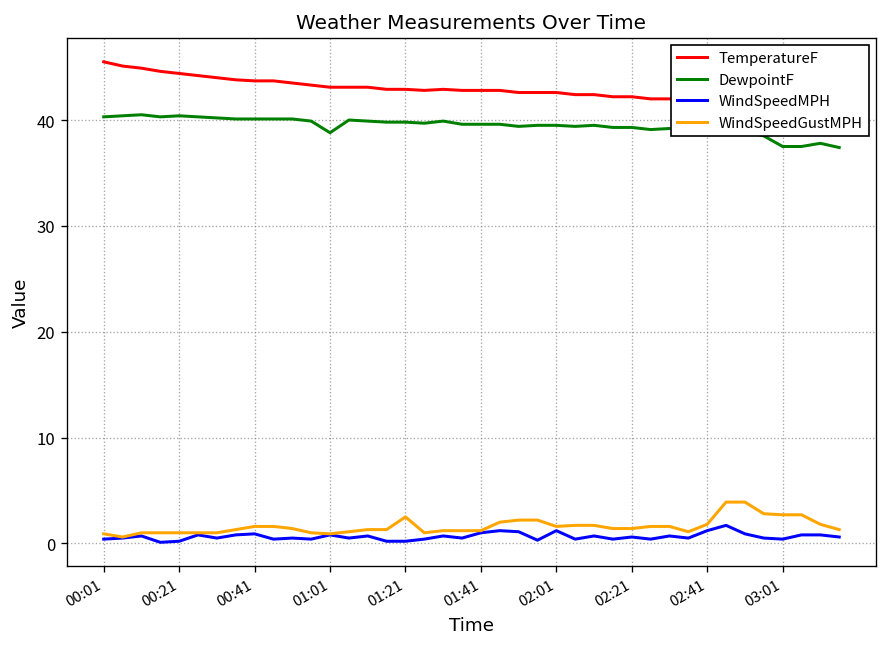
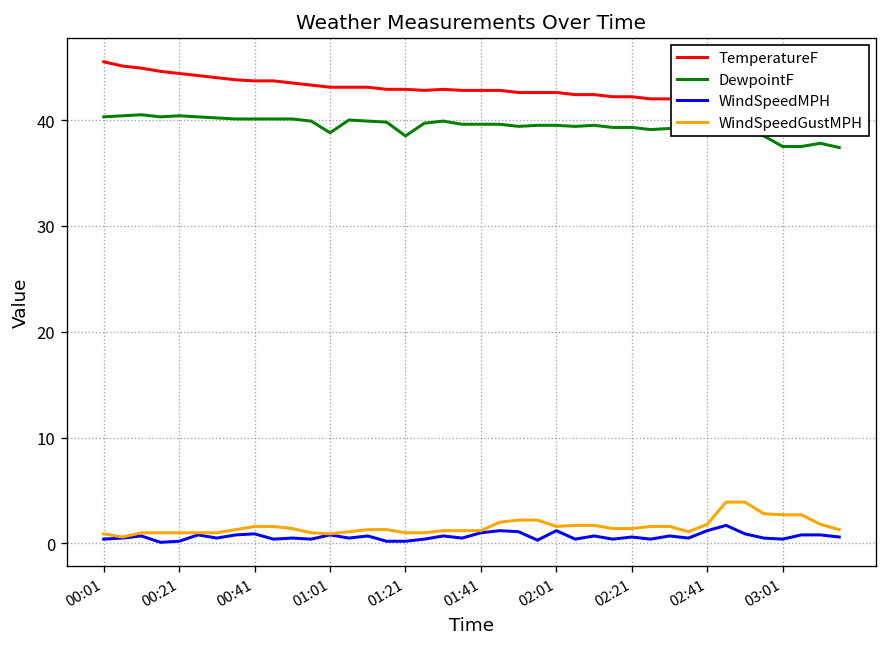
DewpointF, 01:21: 40 -> 39
WindSpeedGustMPH, 01:21: 3 -> 1
